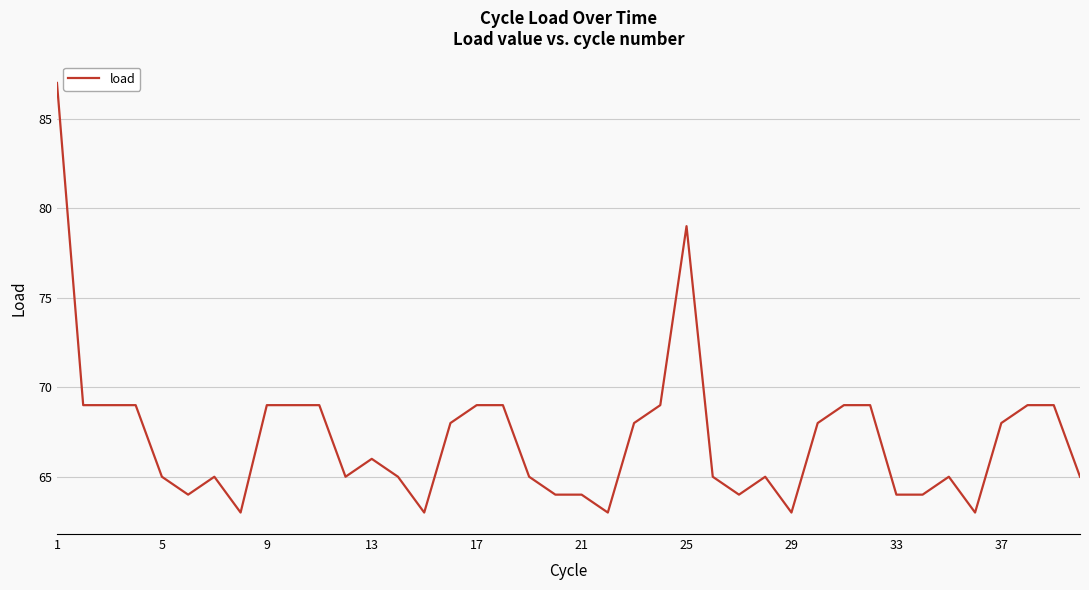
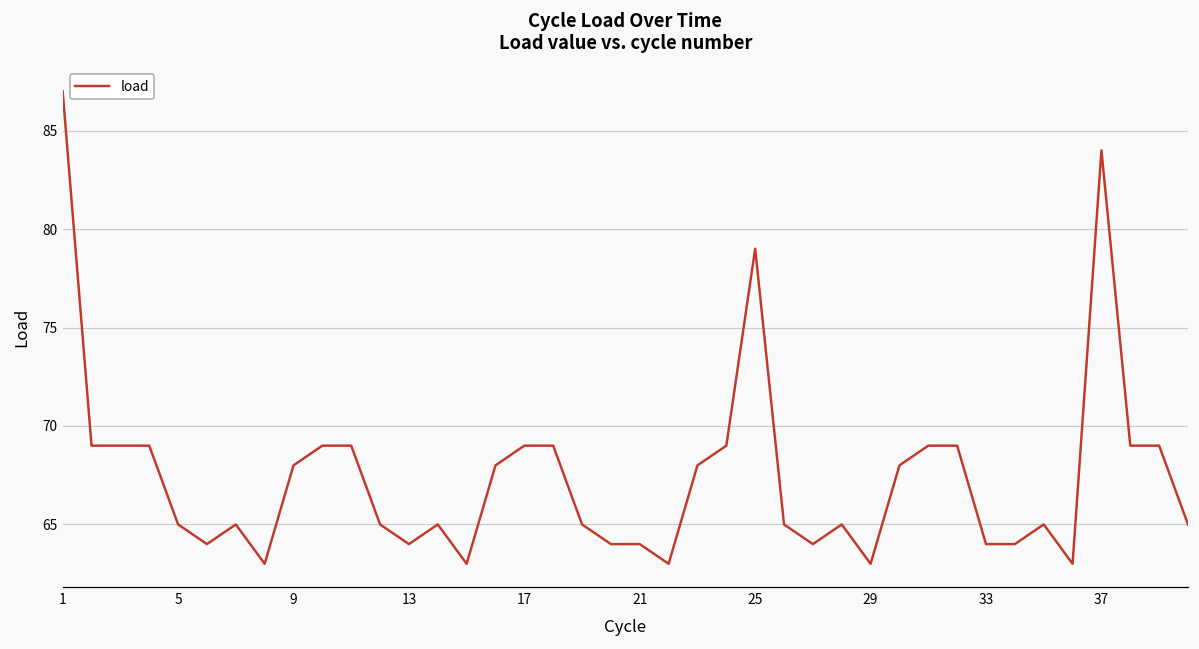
9: 69 -> 68
13: 66 -> 64
37: 68 -> 84
